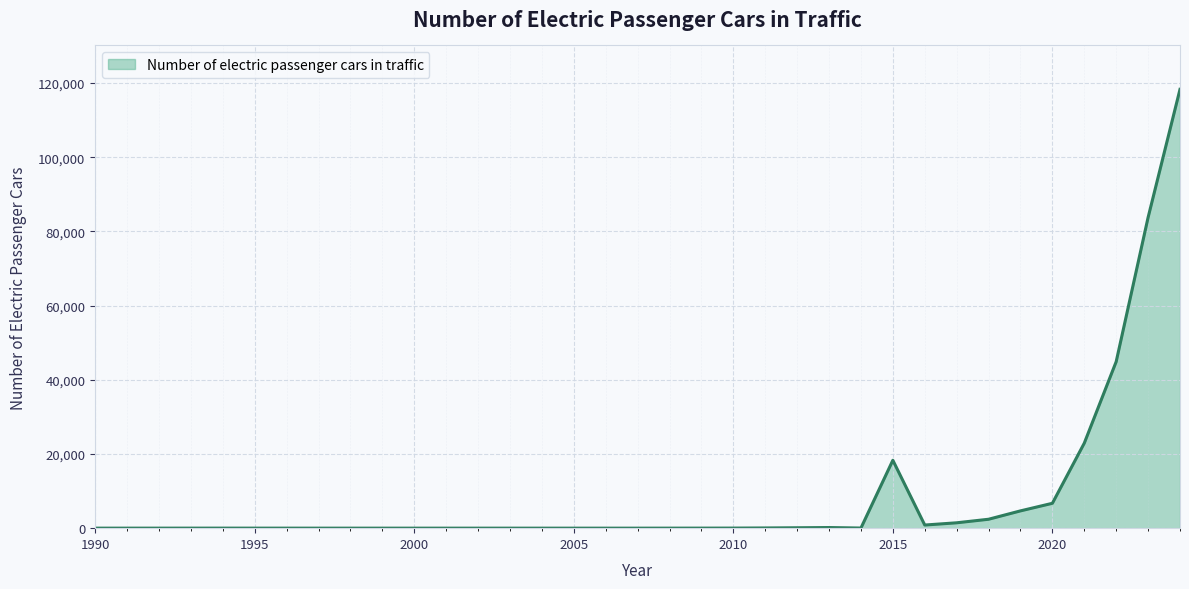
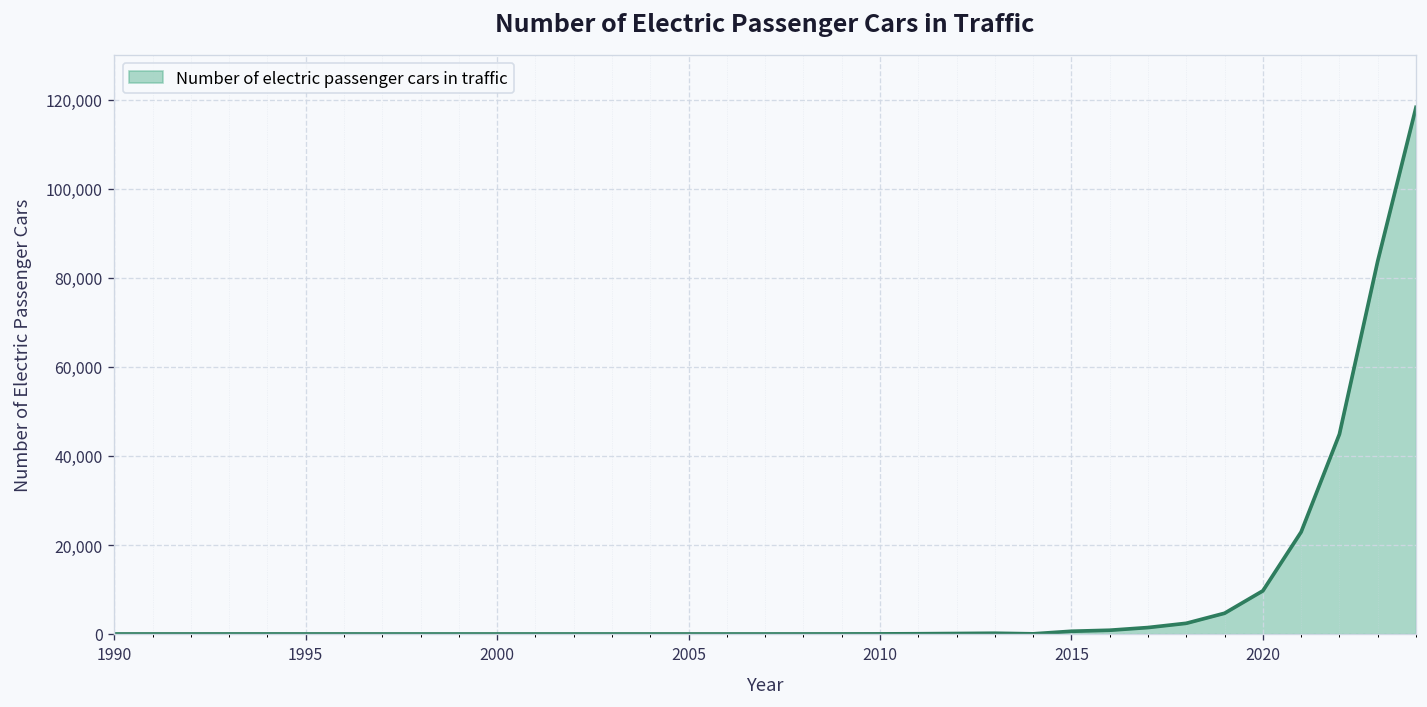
2015: 18,000 -> 1,000
2020: 7,000 -> 10,000
